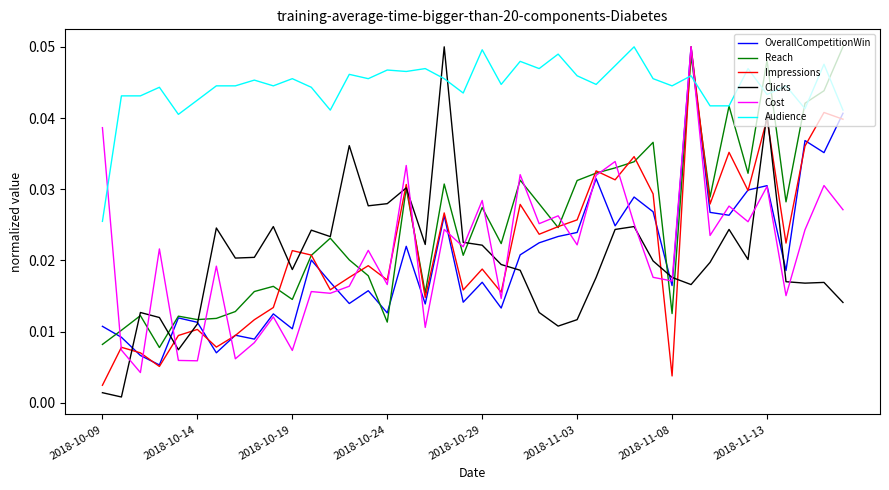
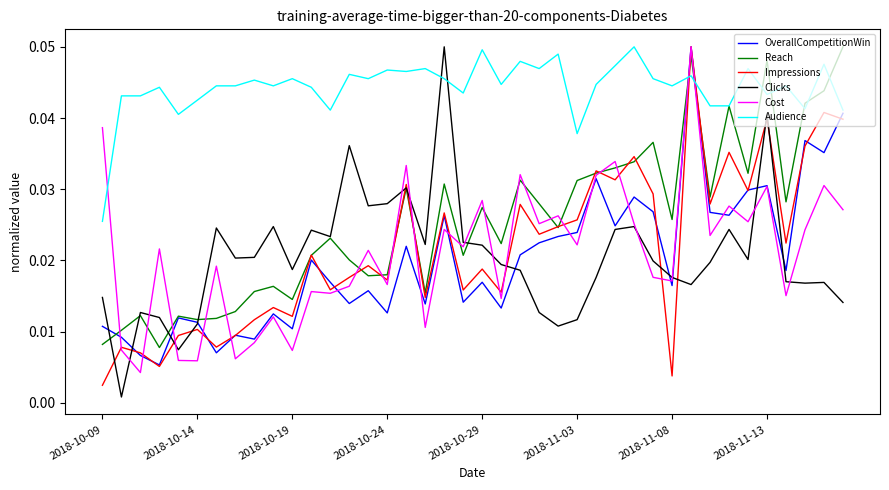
Clicks, 2018-10-09: 0.001 -> 0.015
Impressions, 2018-10-19: 0.021 -> 0.012
Reach, 2018-10-24: 0.011 -> 0.018
Audience, 2018-11-03: 0.046 -> 0.038
Reach, 2018-11-08: 0.013 -> 0.026
